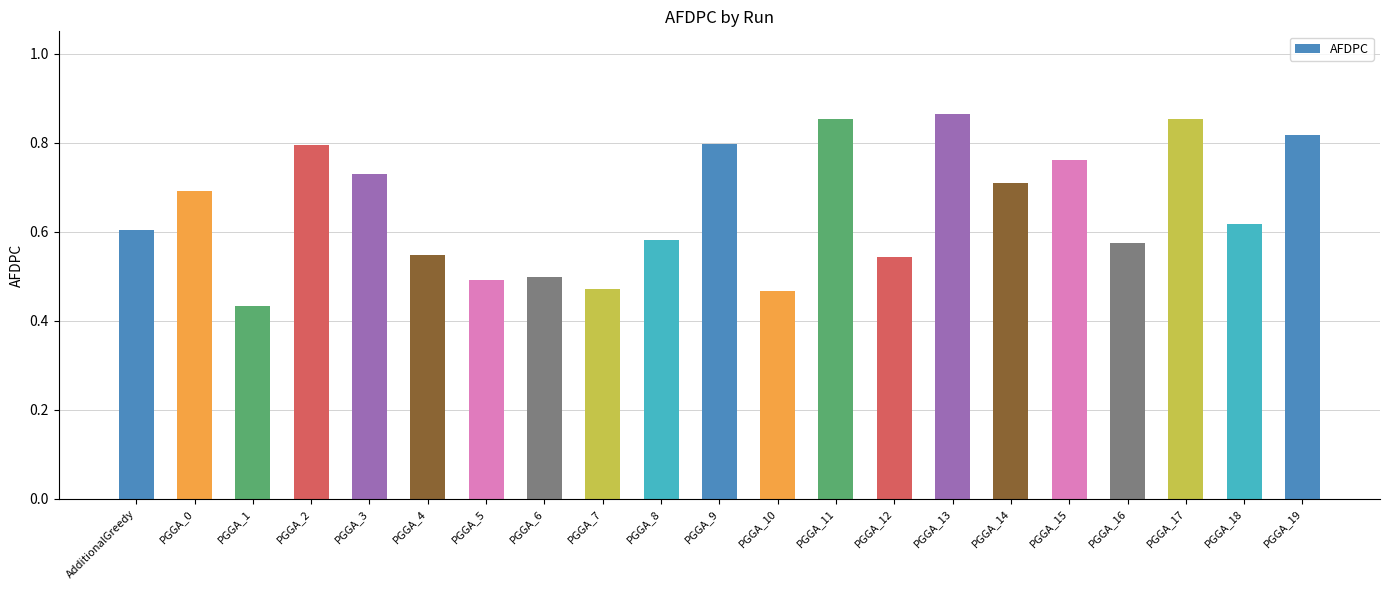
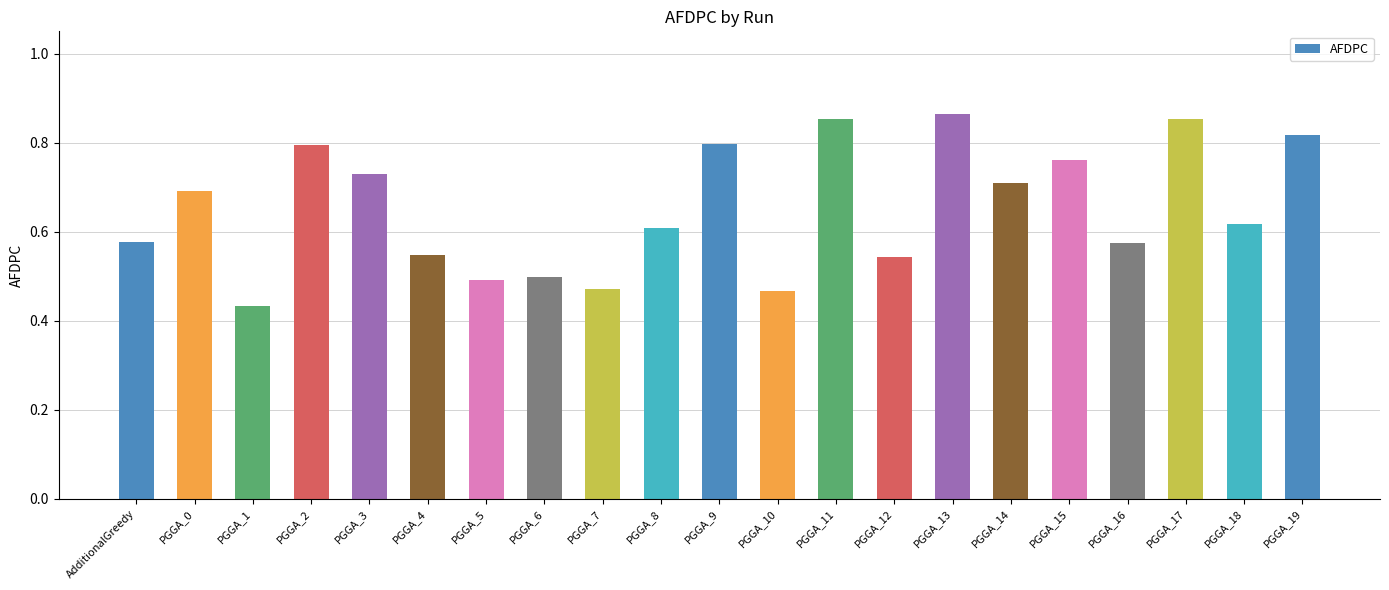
AdditionalGreedy: 0.60 -> 0.58
PGGA_8: 0.58 -> 0.61
